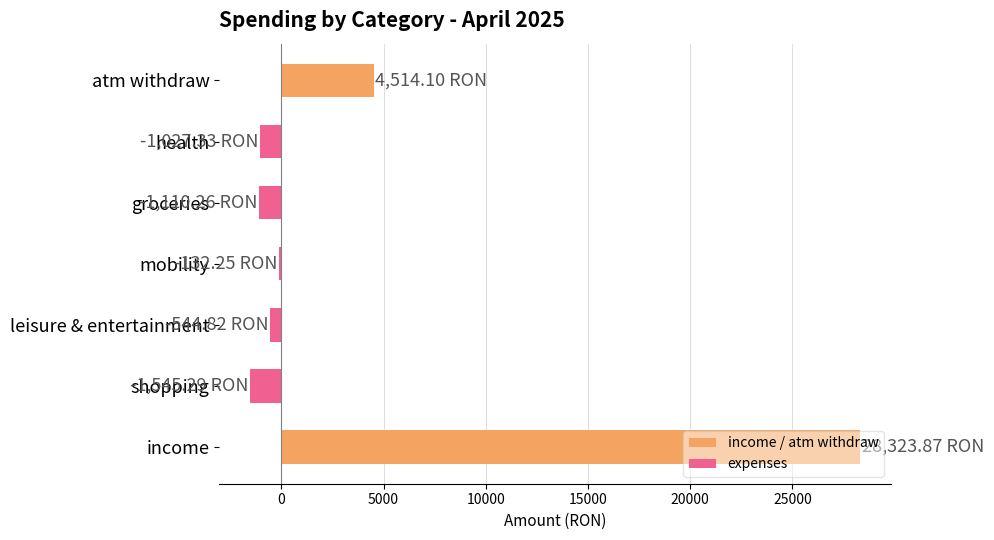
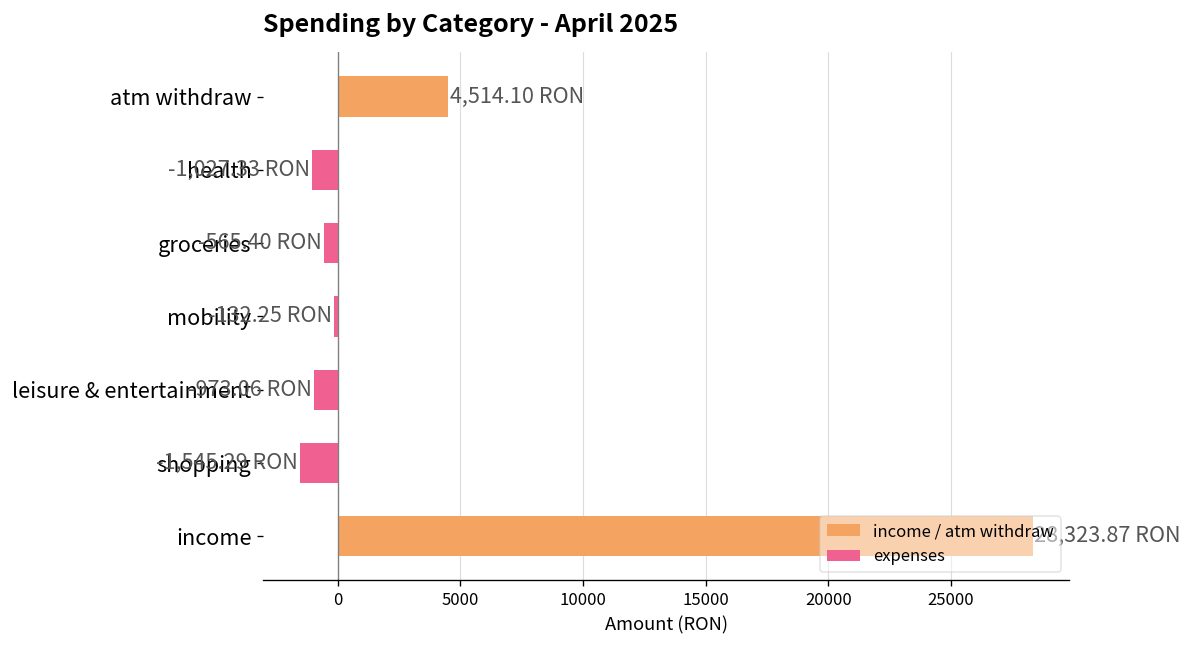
expenses, groceries: -1,110.26 -> -565.40
expenses, leisure & entertainment: -544.82 -> -973.06
